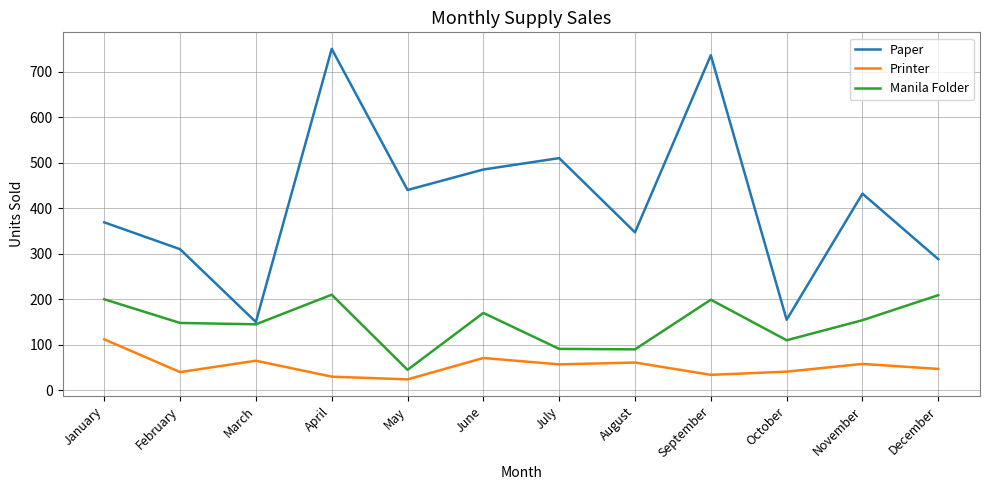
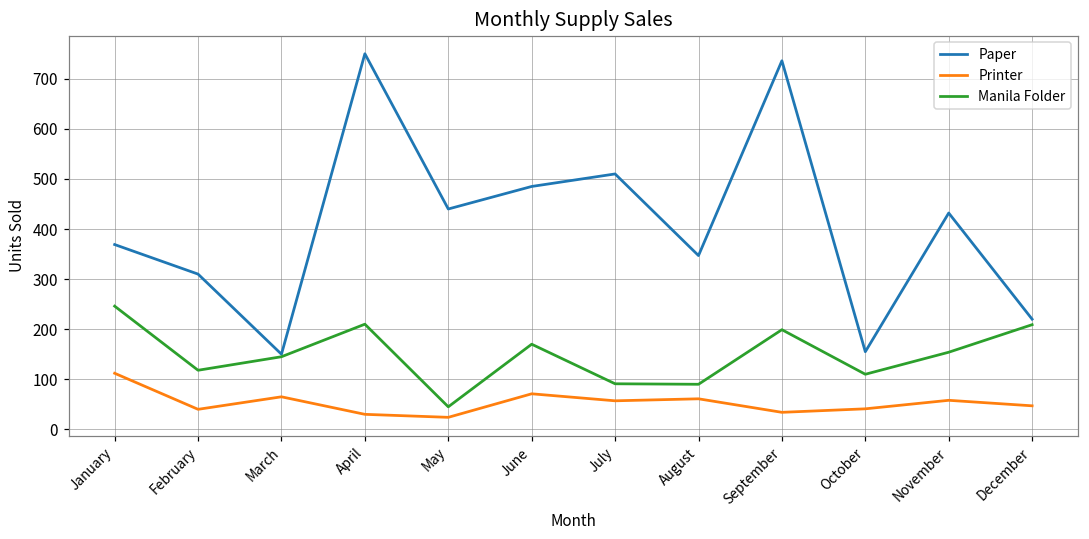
Manila Folder, January: 200 -> 250
Manila Folder, February: 150 -> 120
Paper, December: 290 -> 220
